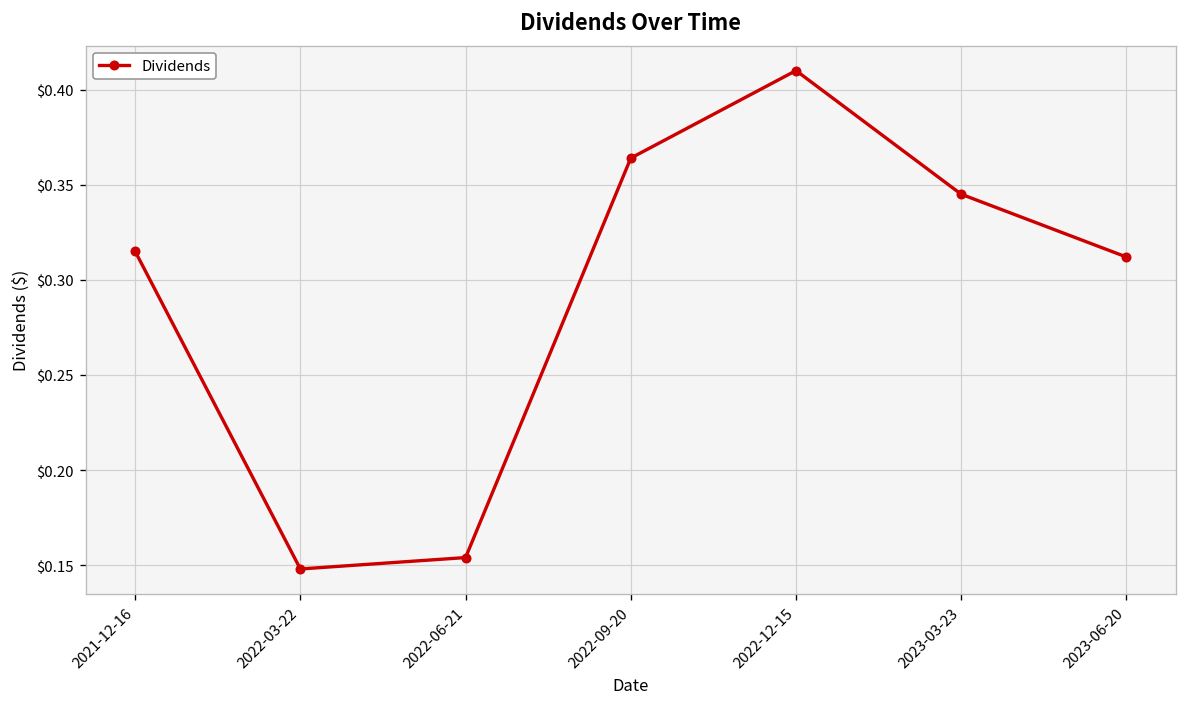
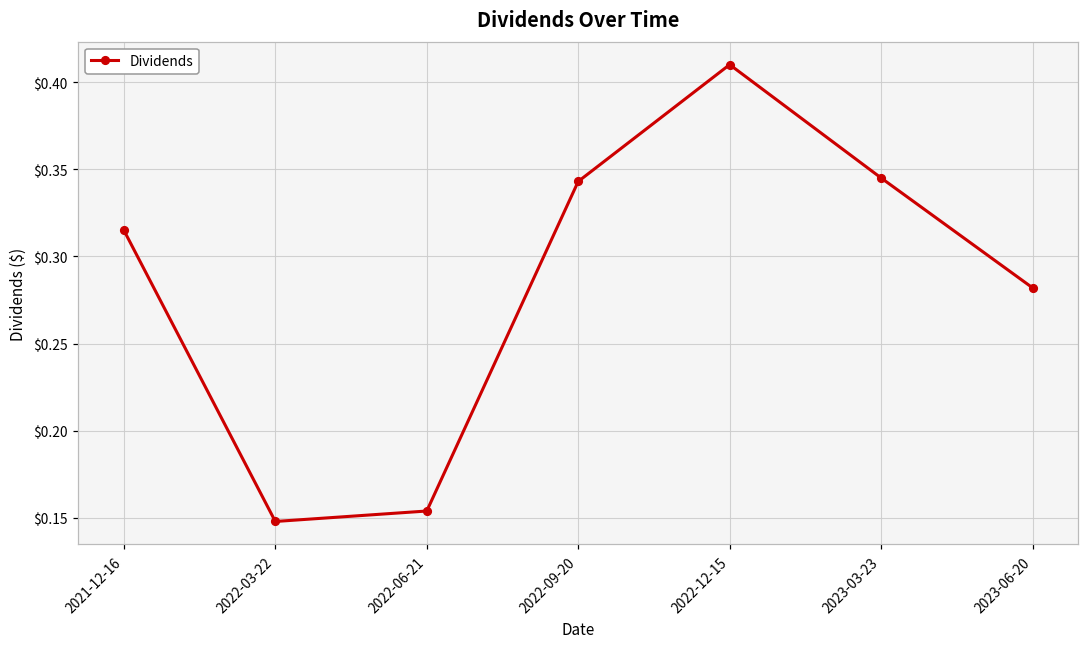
2022-09-20: $0.364 -> $0.343
2023-06-20: $0.312 -> $0.282
